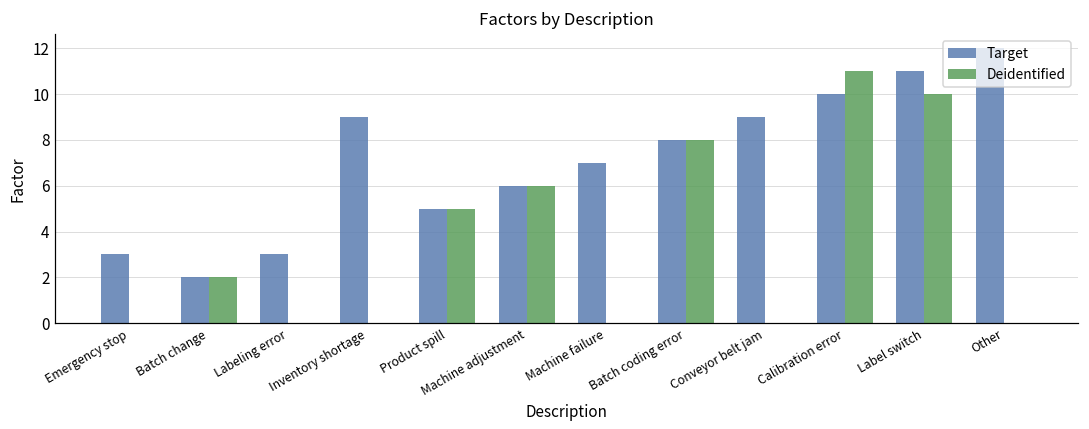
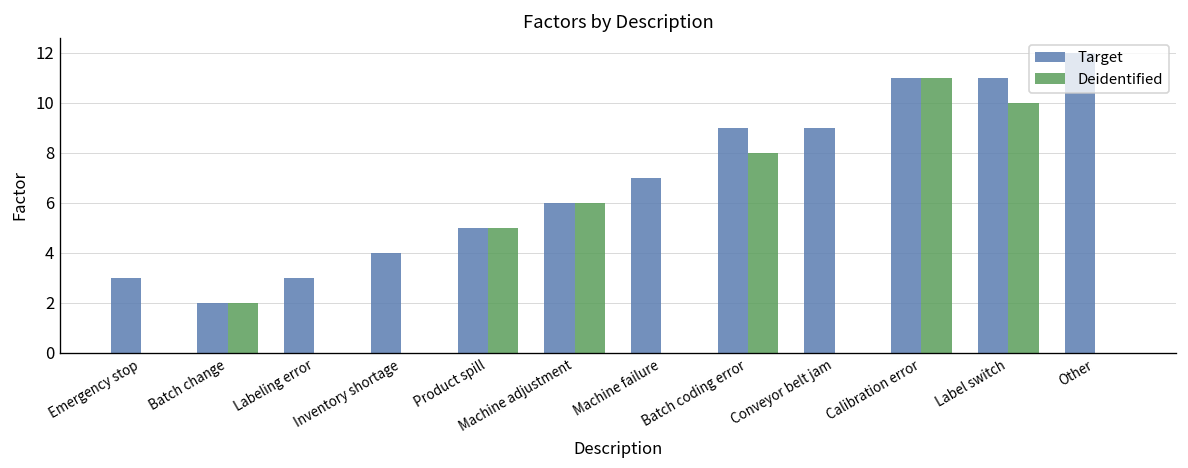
Target, Inventory shortage: 9 -> 4
Target, Batch coding error: 8 -> 9
Target, Calibration error: 10 -> 11
